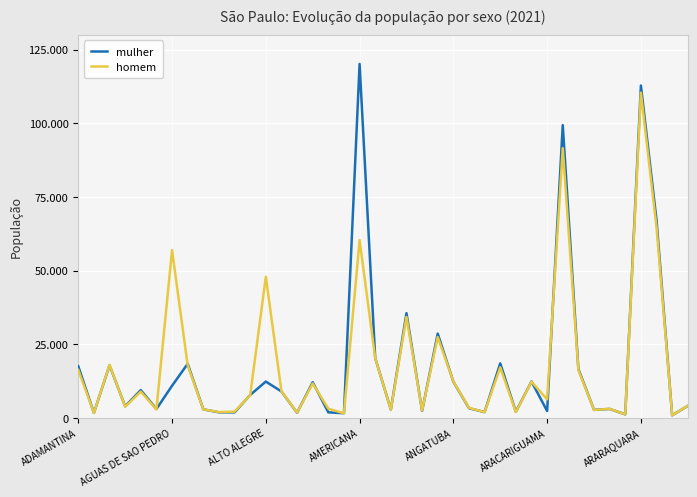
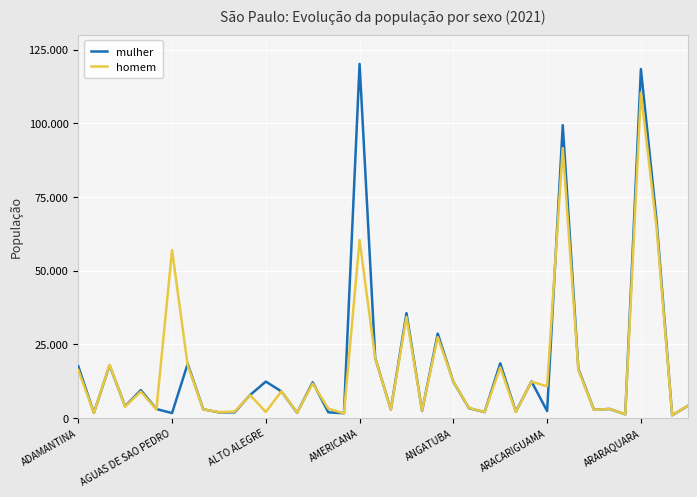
mulher, AGUAS DE SAO PEDRO: 11 -> 2
homem, ALTO ALEGRE: 48 -> 2
homem, ARACARIGUAMA: 6 -> 11
mulher, ARARAQUARA: 113 -> 118
